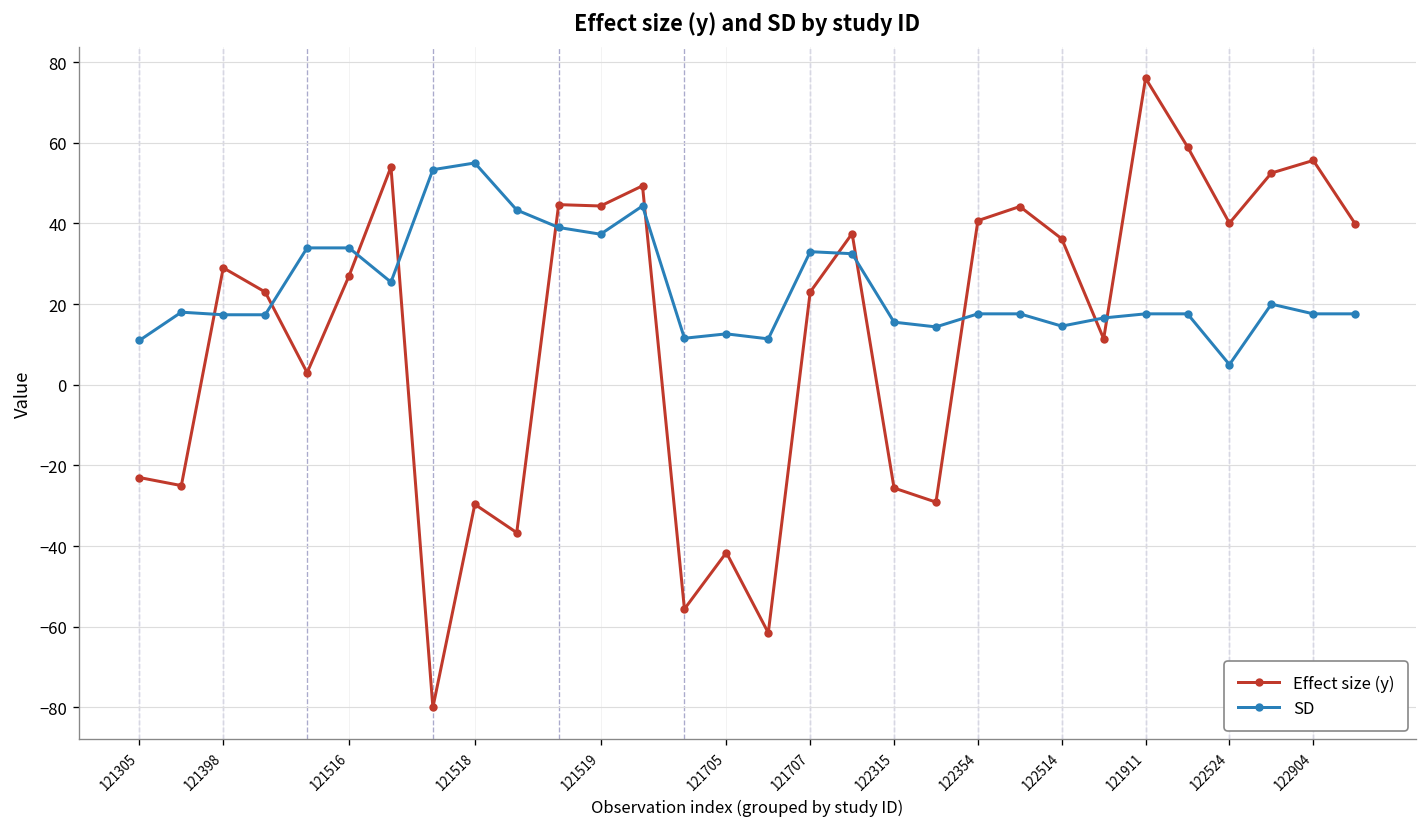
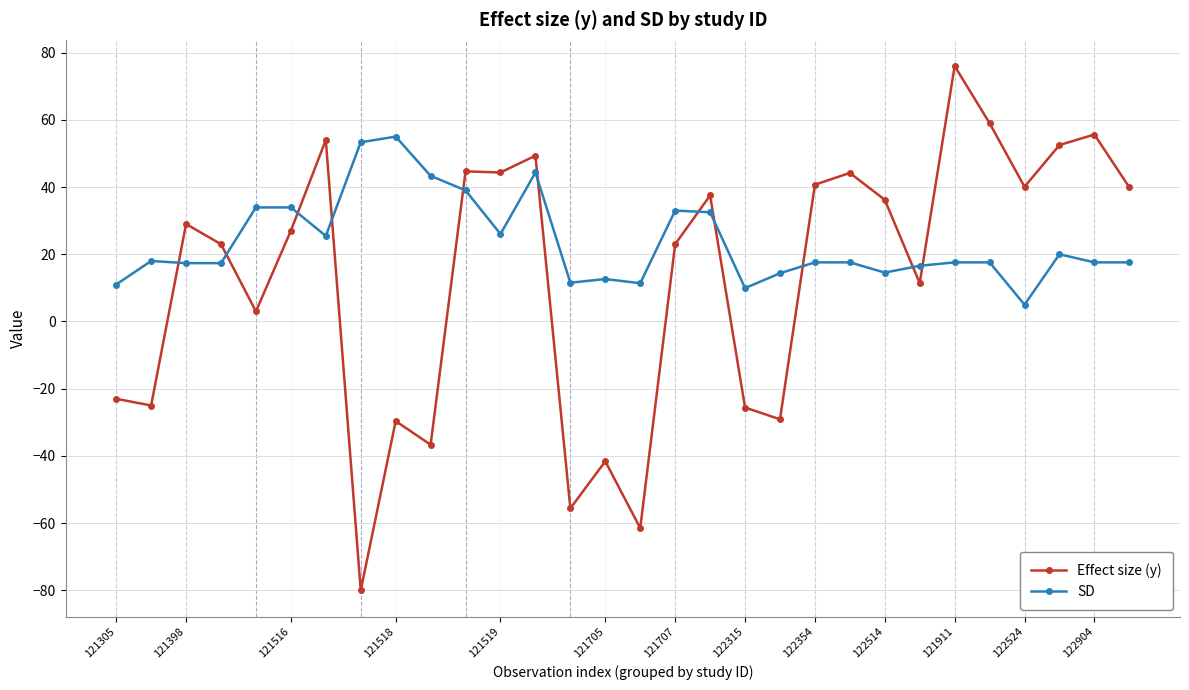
SD, 121519: 37 -> 26
SD, 122315: 16 -> 10
